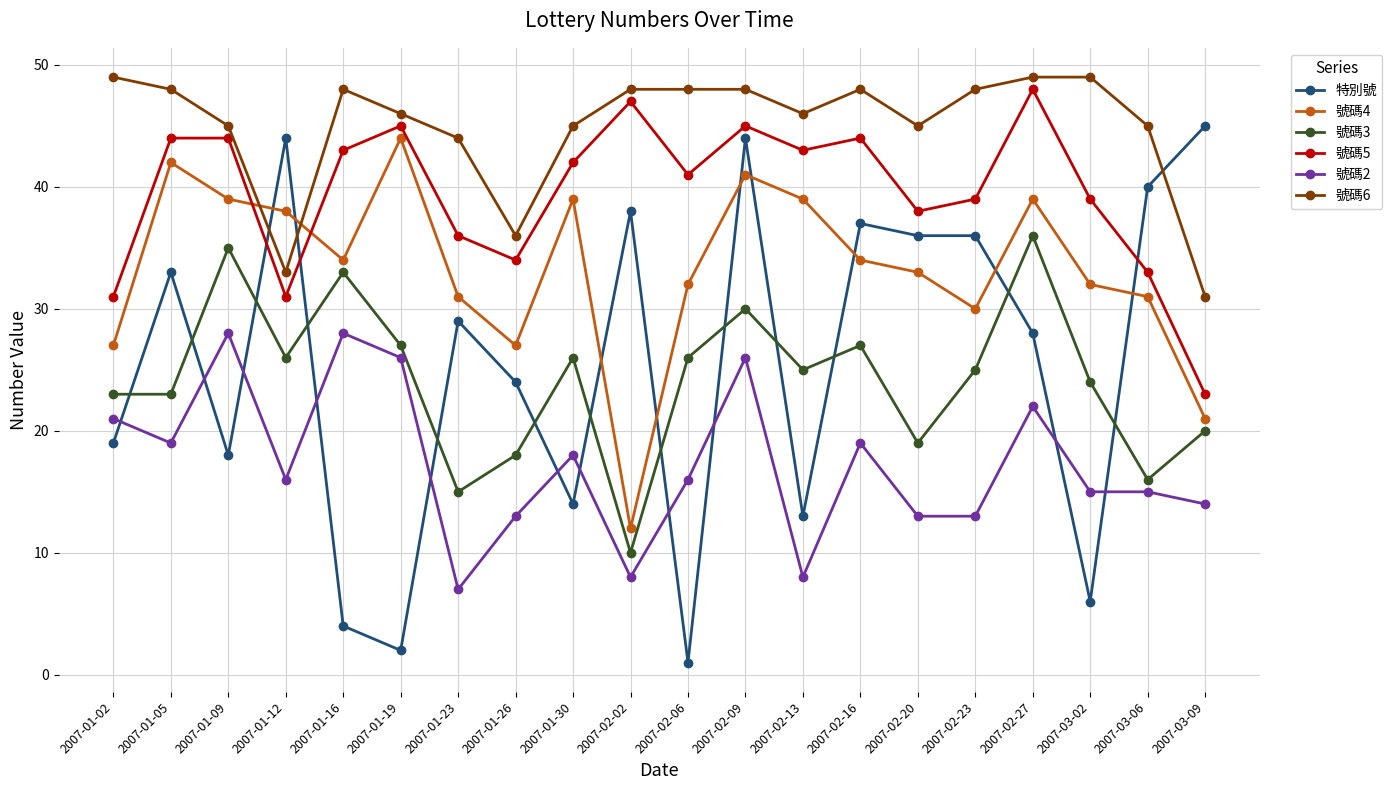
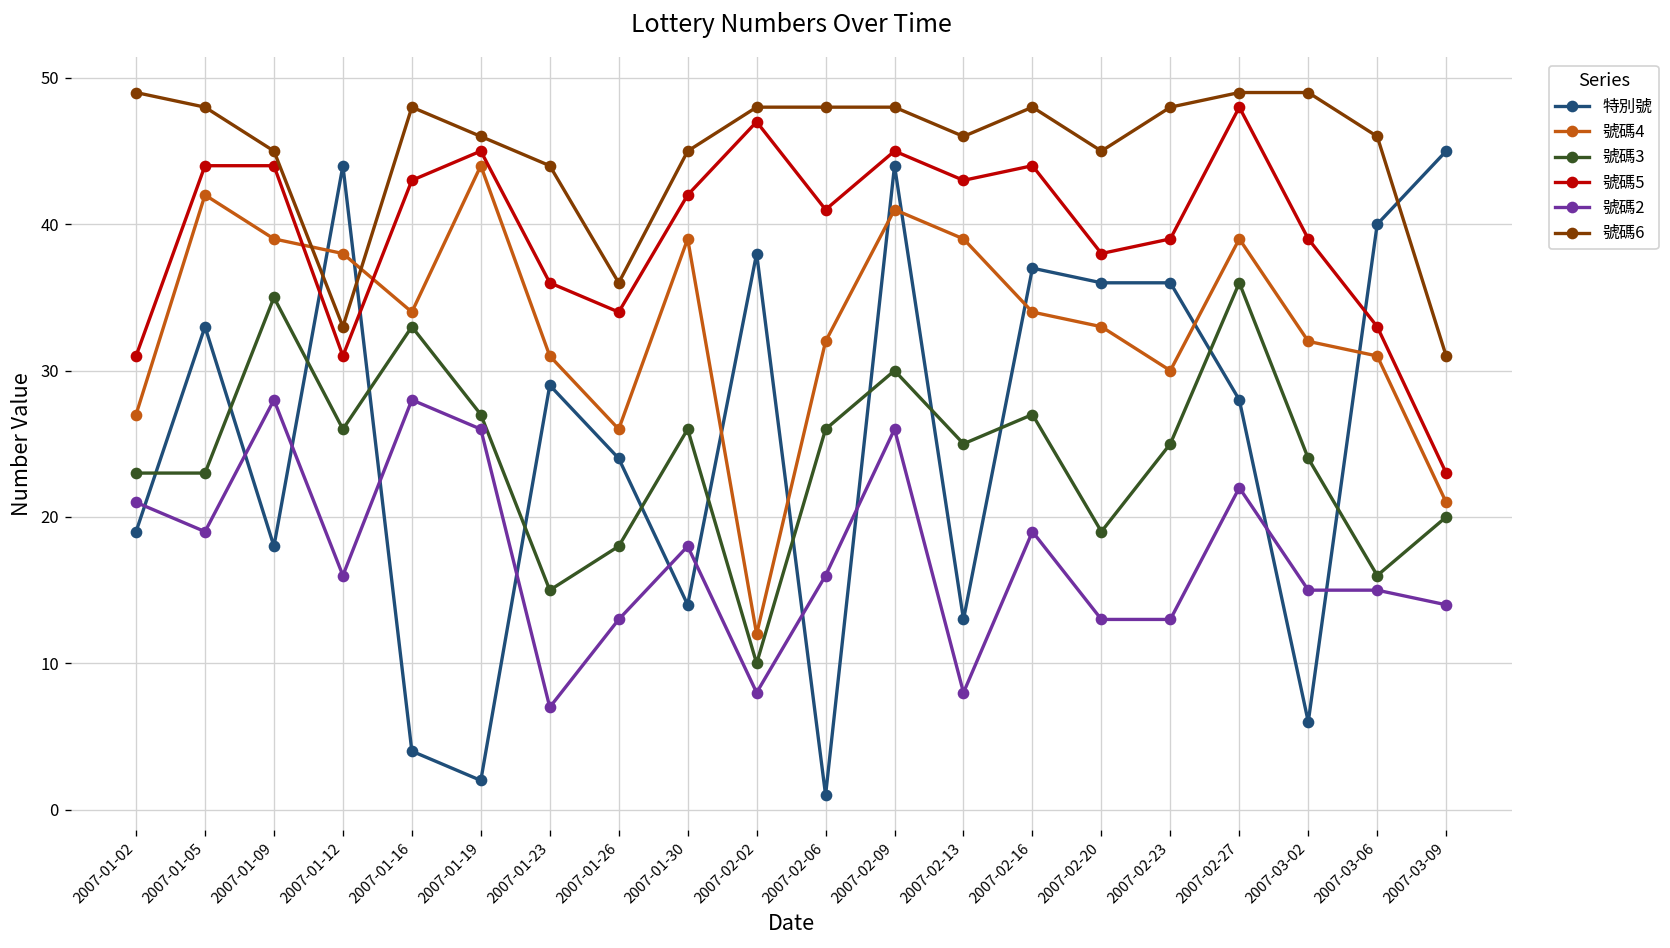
號碼4, 2007-01-26: 27 -> 26
號碼6, 2007-03-06: 45 -> 46
